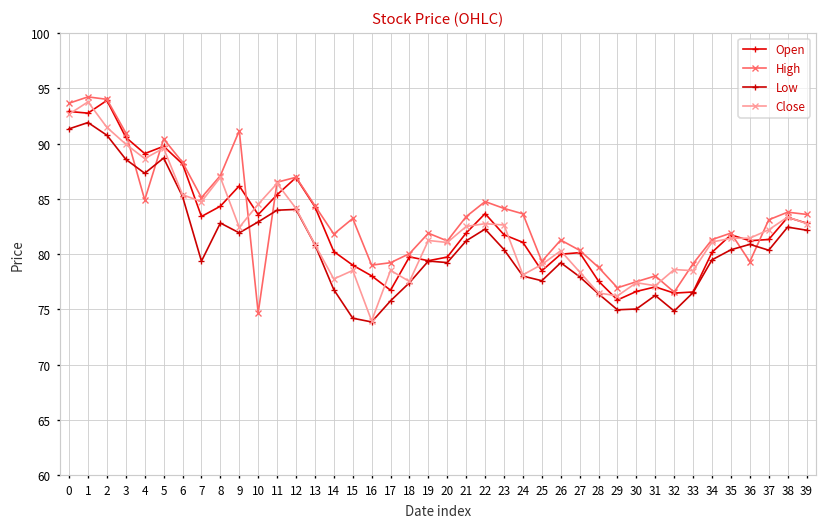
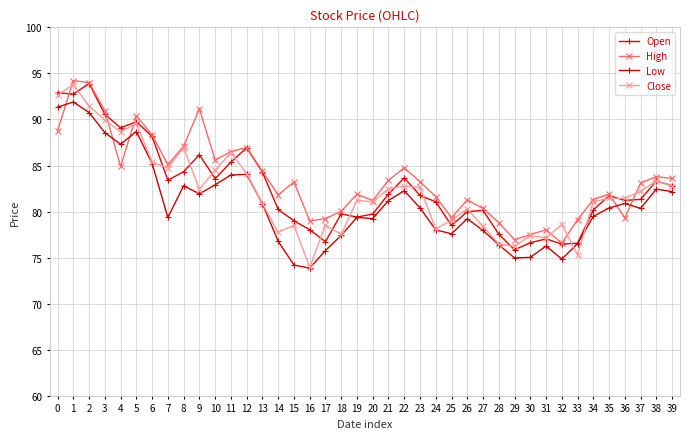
High, 0: 94 -> 89
High, 10: 75 -> 86
High, 23: 84 -> 83
High, 24: 84 -> 82
Close, 33: 79 -> 75
